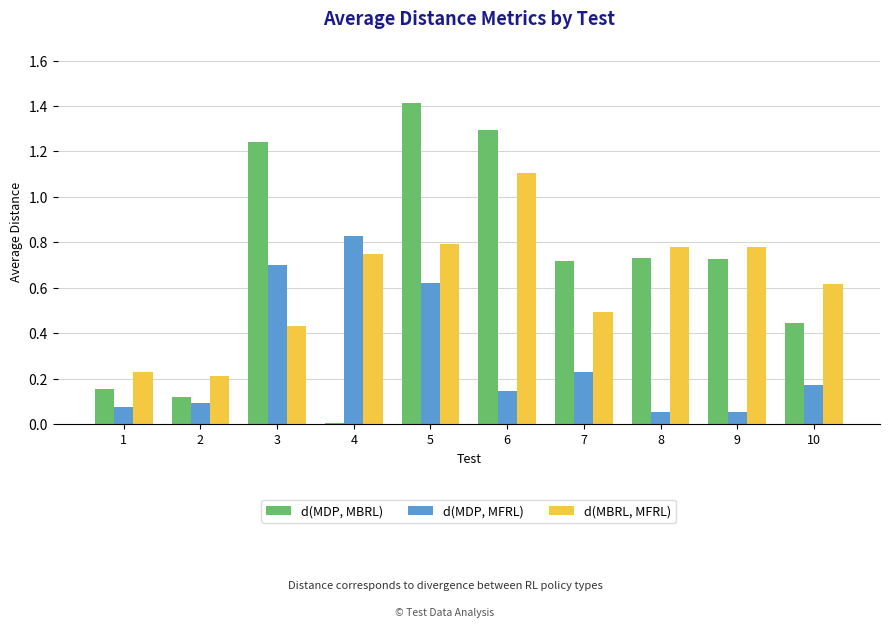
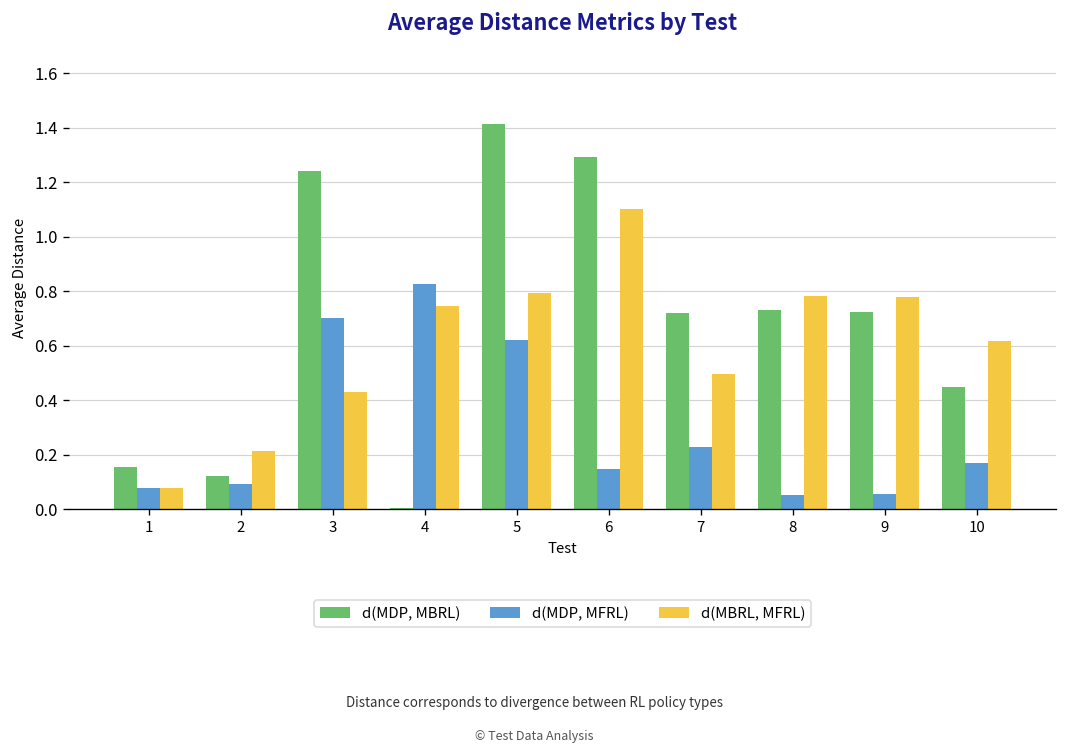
d(MBRL, MFRL), 1: 0.23 -> 0.08
